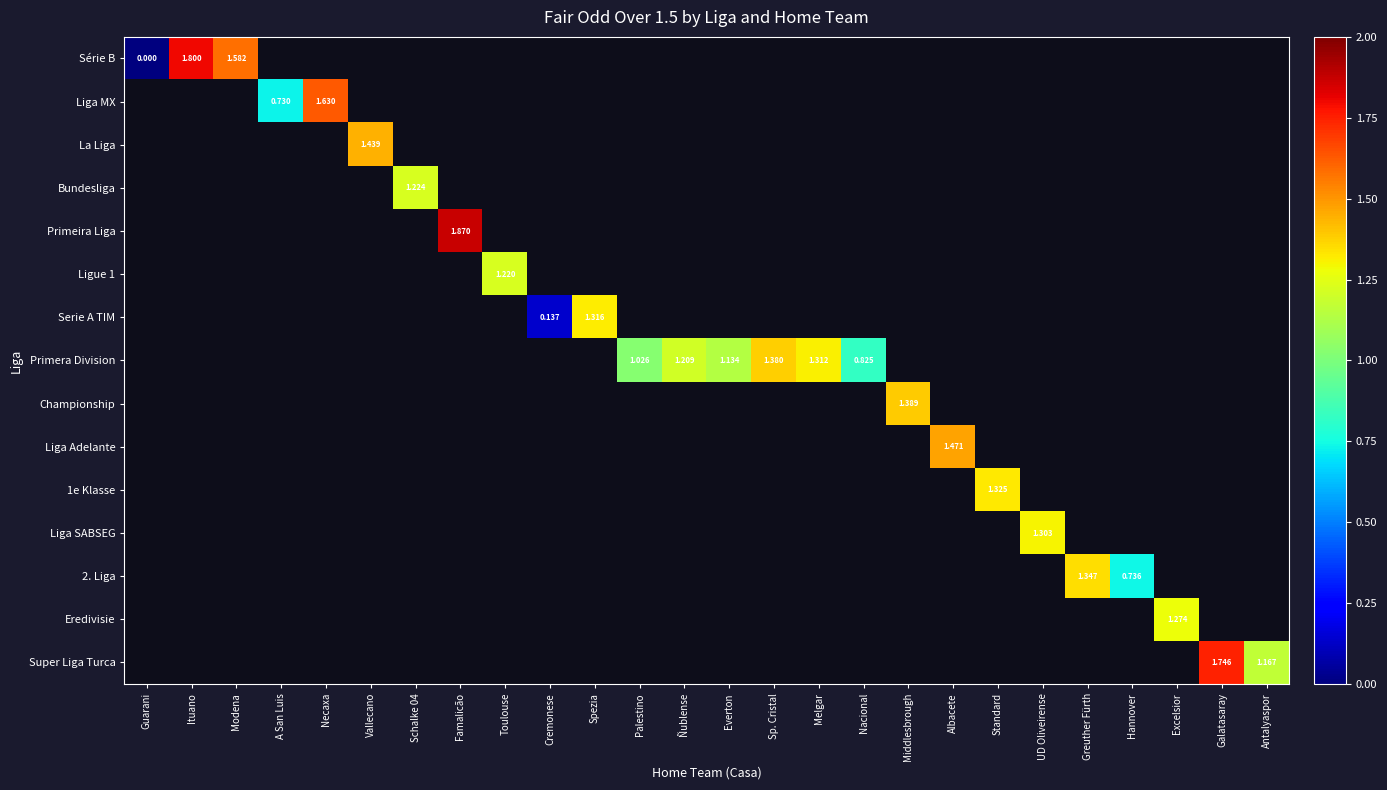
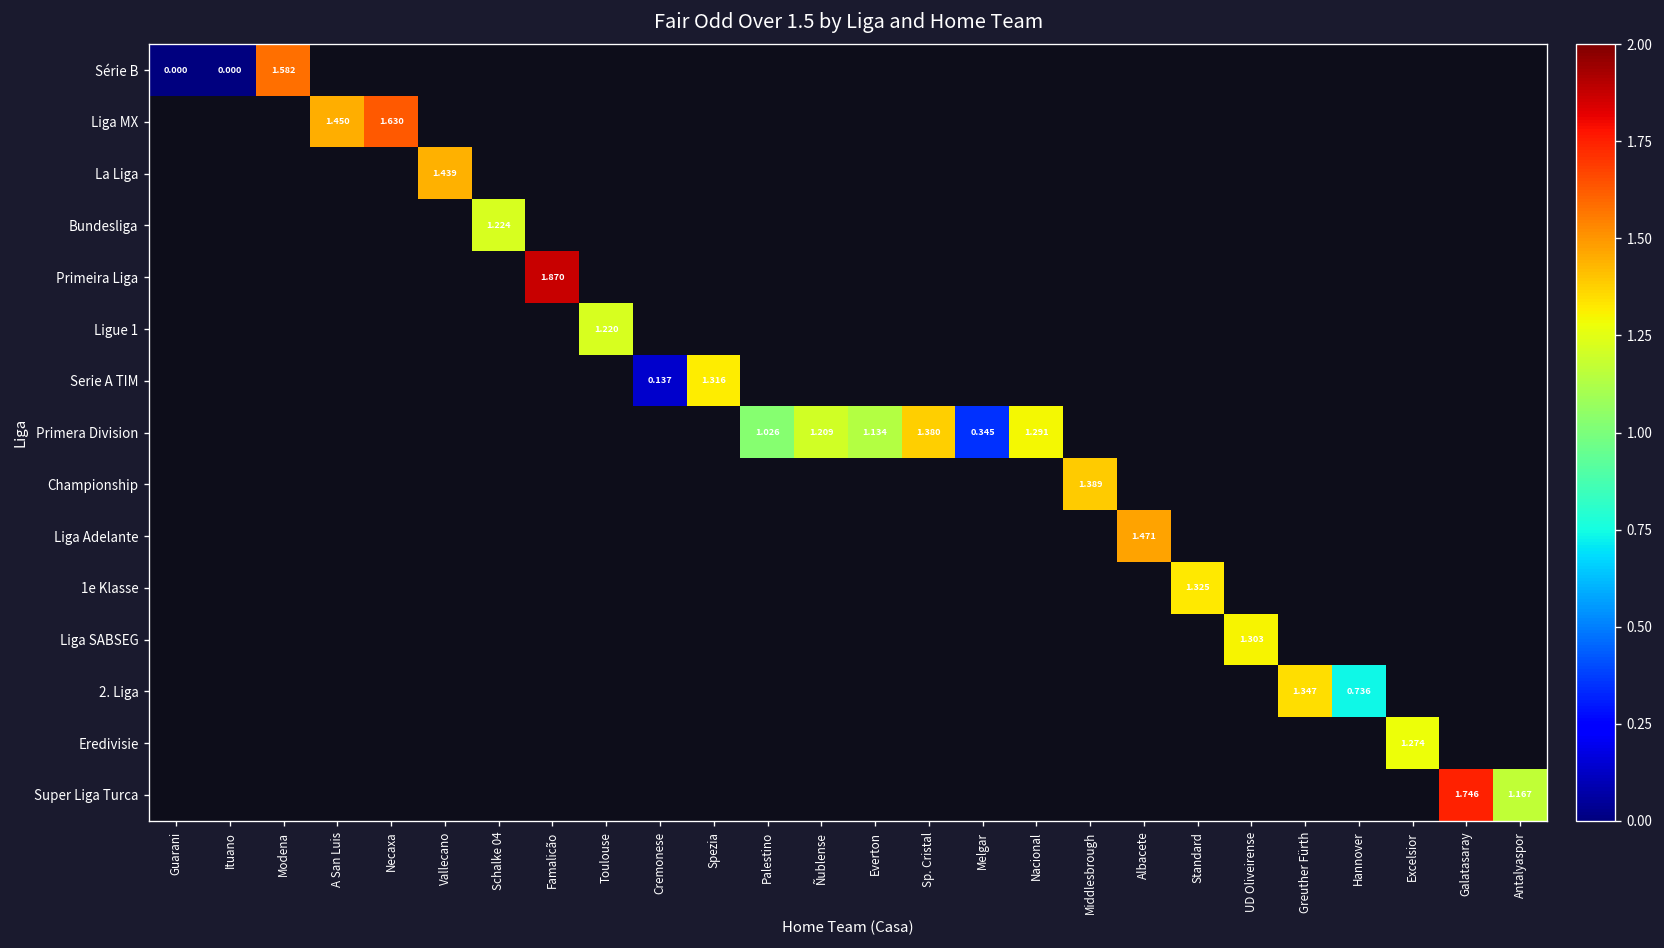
Série B, Ituano: 1.800 -> 0.000
Liga MX, A San Luis: 0.730 -> 1.450
Primera Division, Melgar: 1.312 -> 0.345
Primera Division, Nacional: 0.825 -> 1.291
